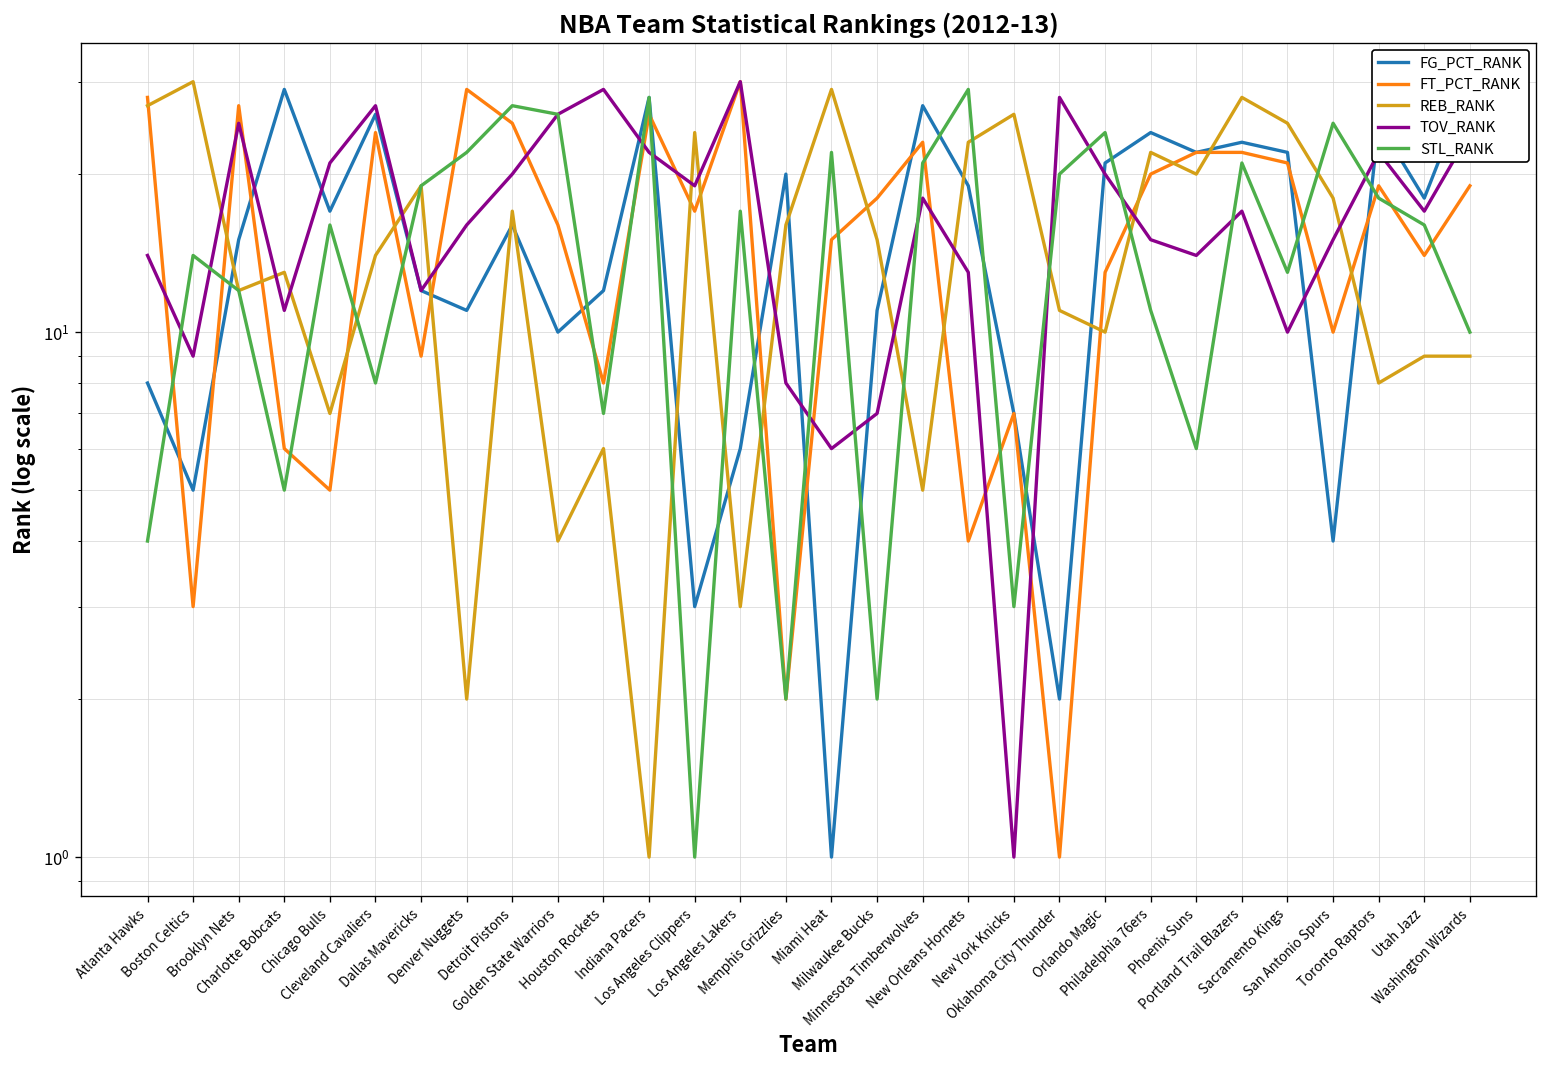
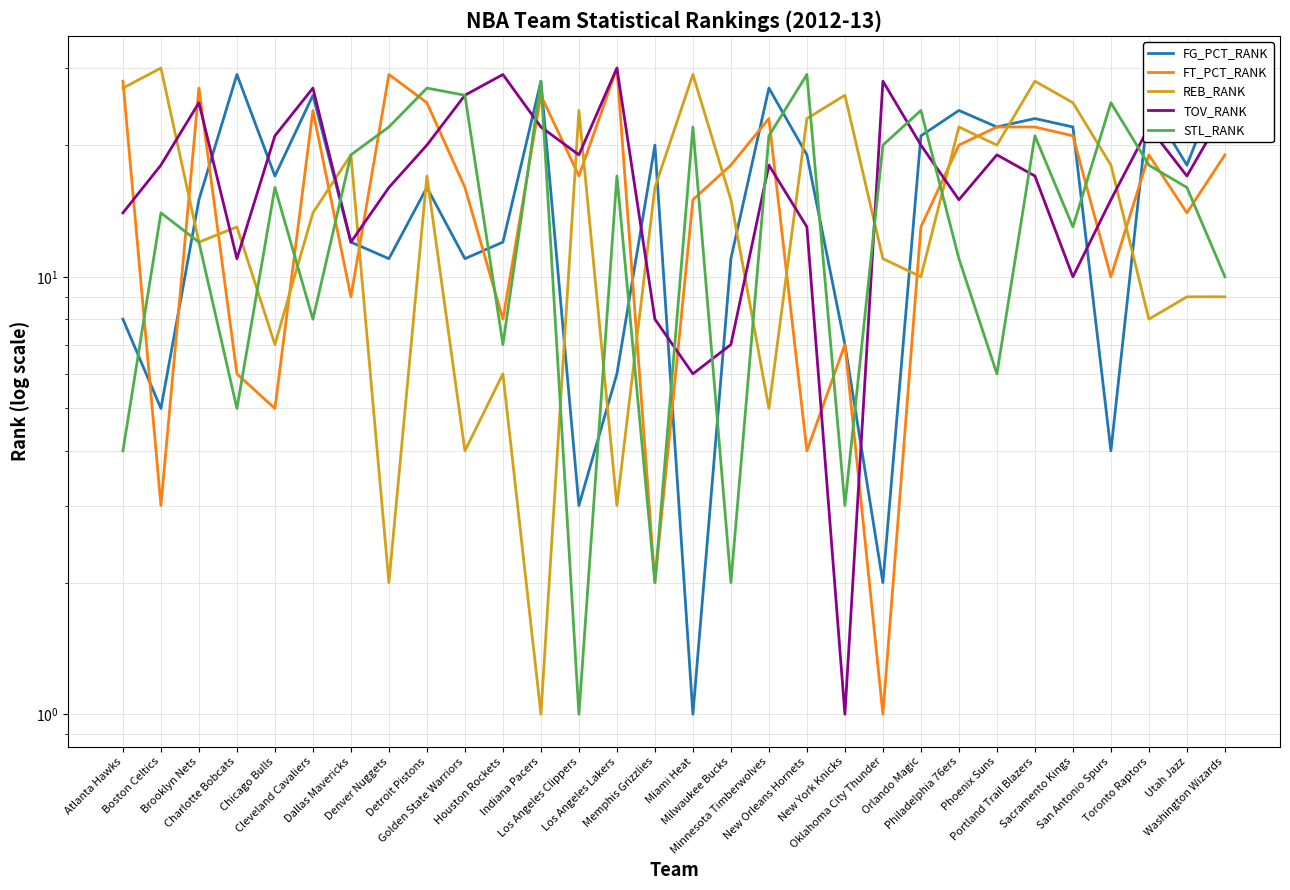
TOV_RANK, Boston Celtics: 9 -> 18
FG_PCT_RANK, Golden State Warriors: 10 -> 11
TOV_RANK, Phoenix Suns: 14 -> 19
